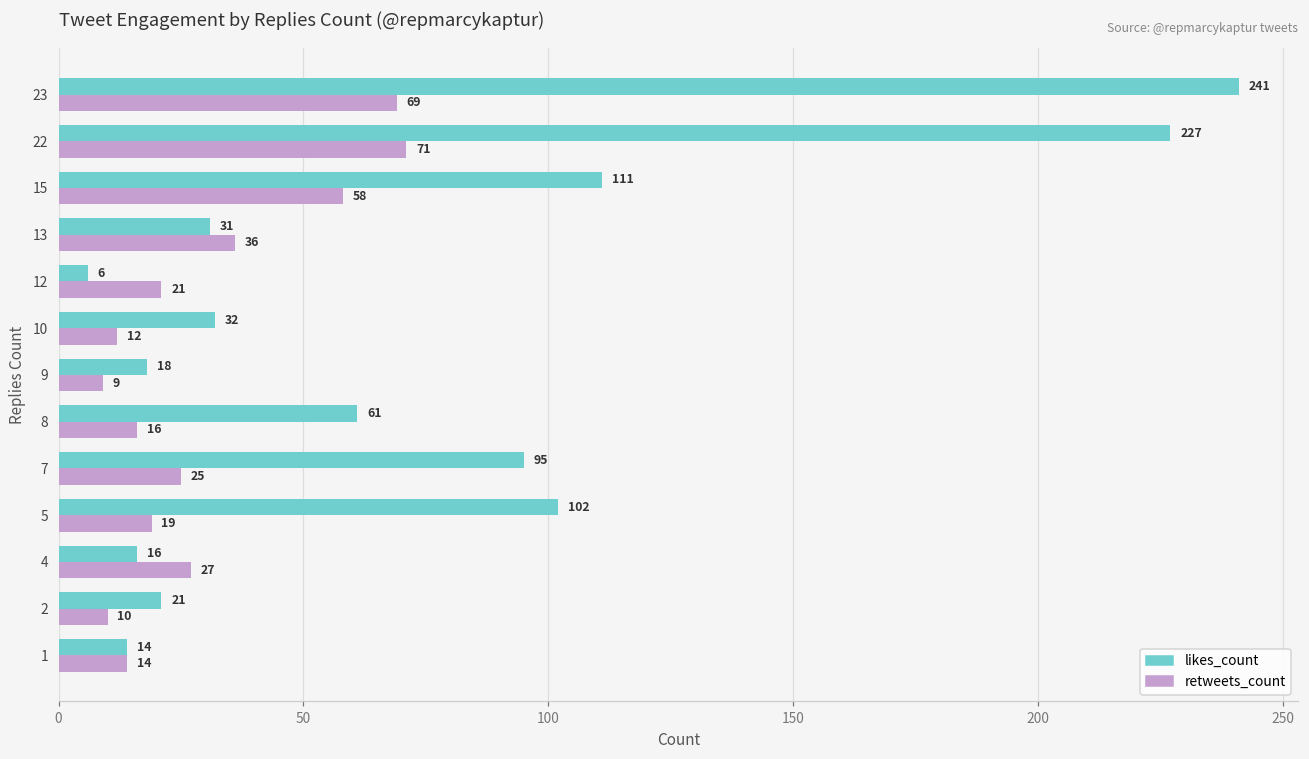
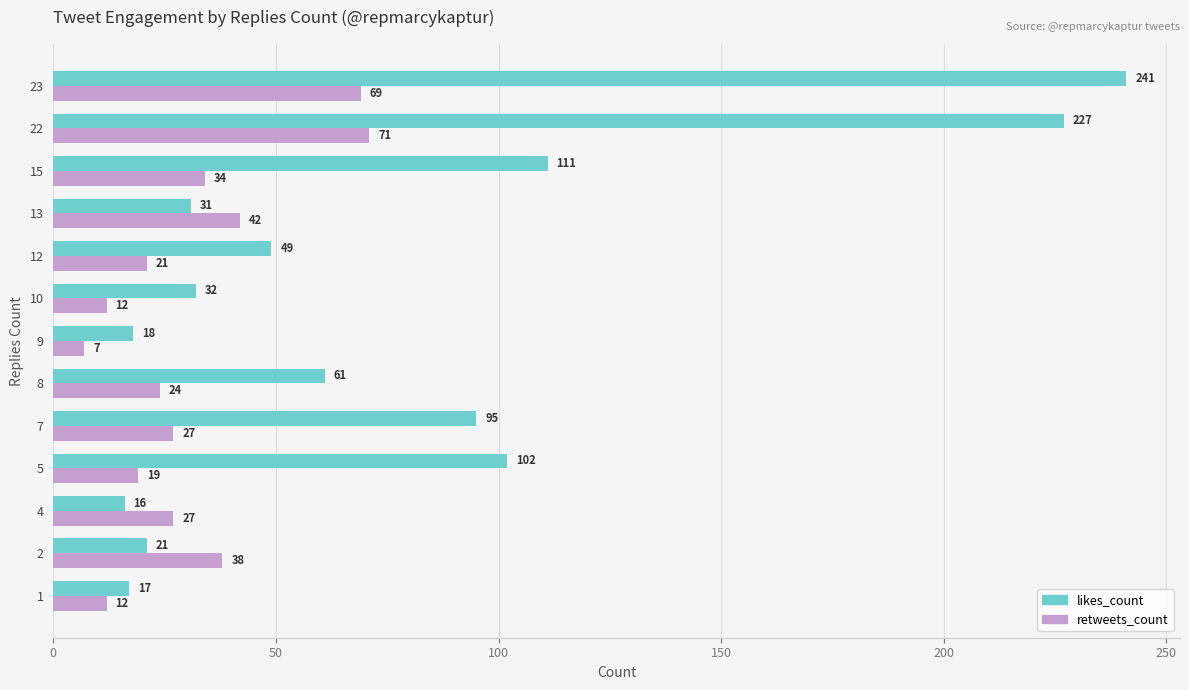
retweets_count, 15: 58 -> 34
retweets_count, 13: 36 -> 42
likes_count, 12: 6 -> 49
retweets_count, 9: 9 -> 7
retweets_count, 8: 16 -> 24
retweets_count, 7: 25 -> 27
retweets_count, 2: 10 -> 38
likes_count, 1: 14 -> 17
retweets_count, 1: 14 -> 12
